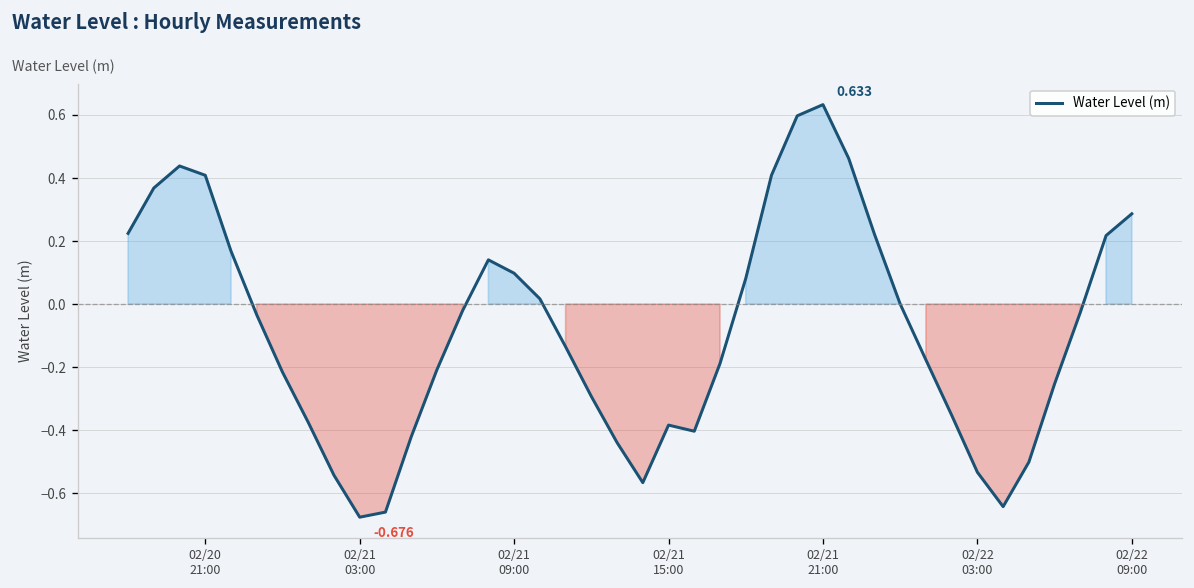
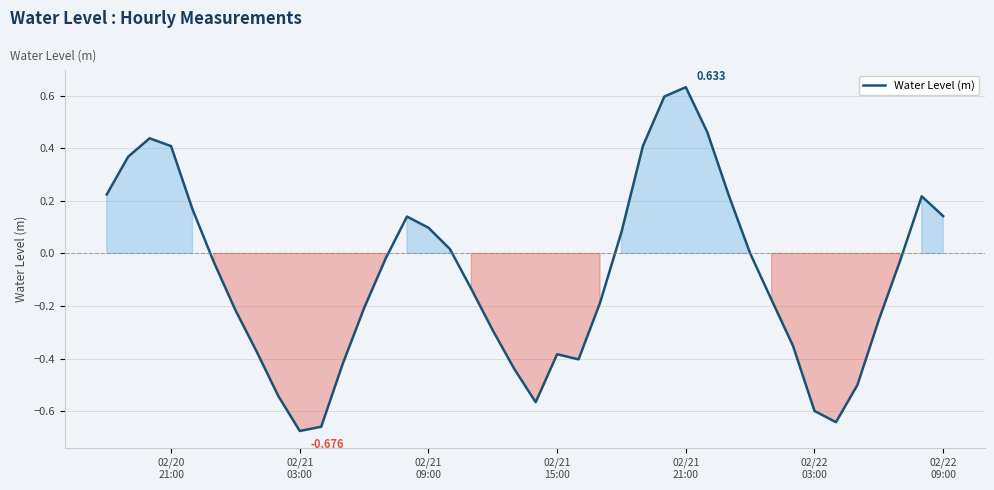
02/22 03:00: -0.53 -> -0.60
02/22 09:00: 0.29 -> 0.14
